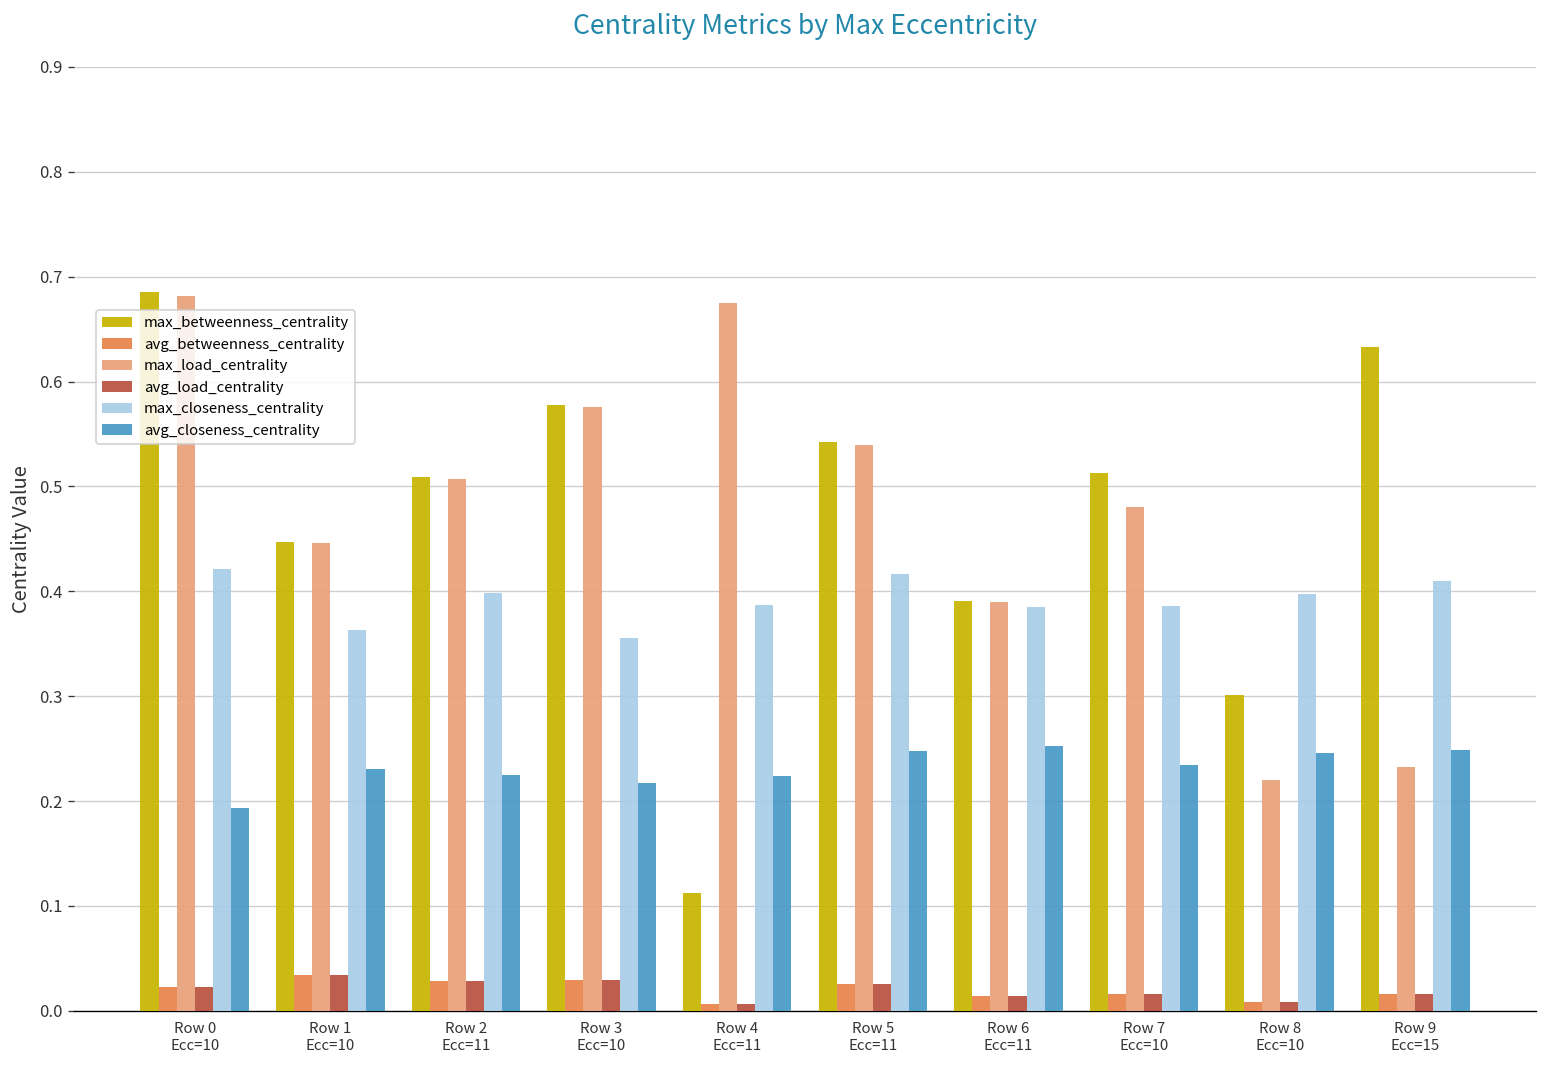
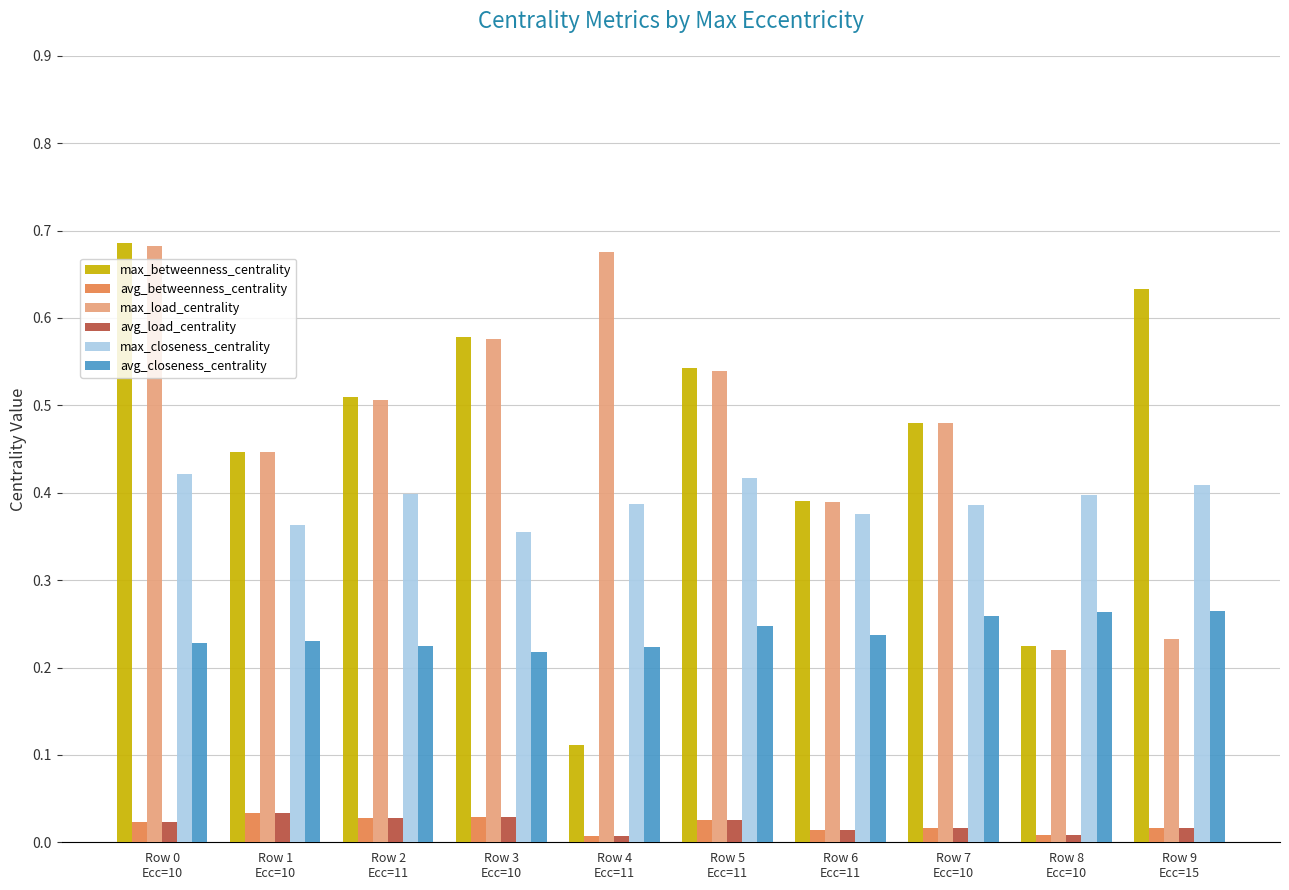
avg_closeness_centrality, Row 0 Ecc=10: 0.19 -> 0.23
max_closeness_centrality, Row 6 Ecc=11: 0.39 -> 0.38
avg_closeness_centrality, Row 6 Ecc=11: 0.25 -> 0.24
max_betweenness_centrality, Row 7 Ecc=10: 0.51 -> 0.48
avg_closeness_centrality, Row 7 Ecc=10: 0.23 -> 0.26
max_betweenness_centrality, Row 8 Ecc=10: 0.30 -> 0.22
avg_closeness_centrality, Row 8 Ecc=10: 0.25 -> 0.26
avg_closeness_centrality, Row 9 Ecc=15: 0.25 -> 0.26
